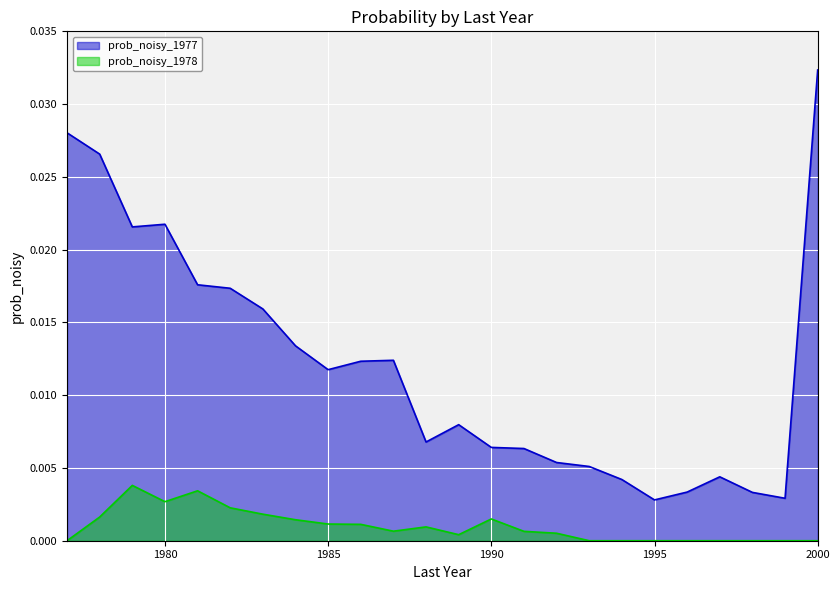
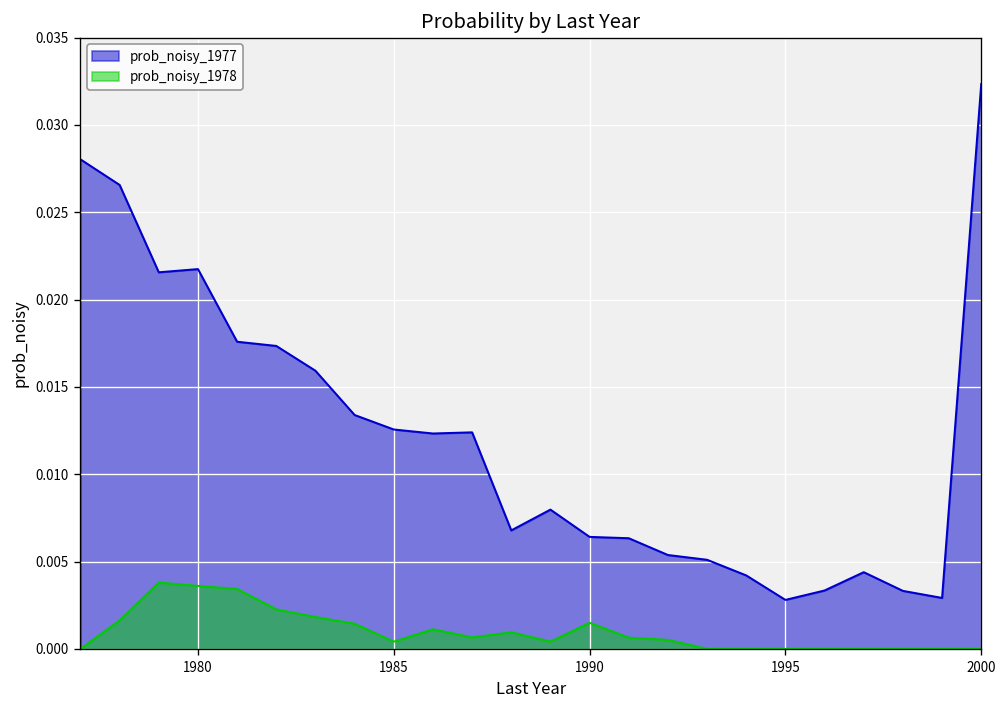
prob_noisy_1978, 1980: 0.0027 -> 0.0036
prob_noisy_1977, 1985: 0.0118 -> 0.0126
prob_noisy_1978, 1985: 0.0011 -> 0.0004
